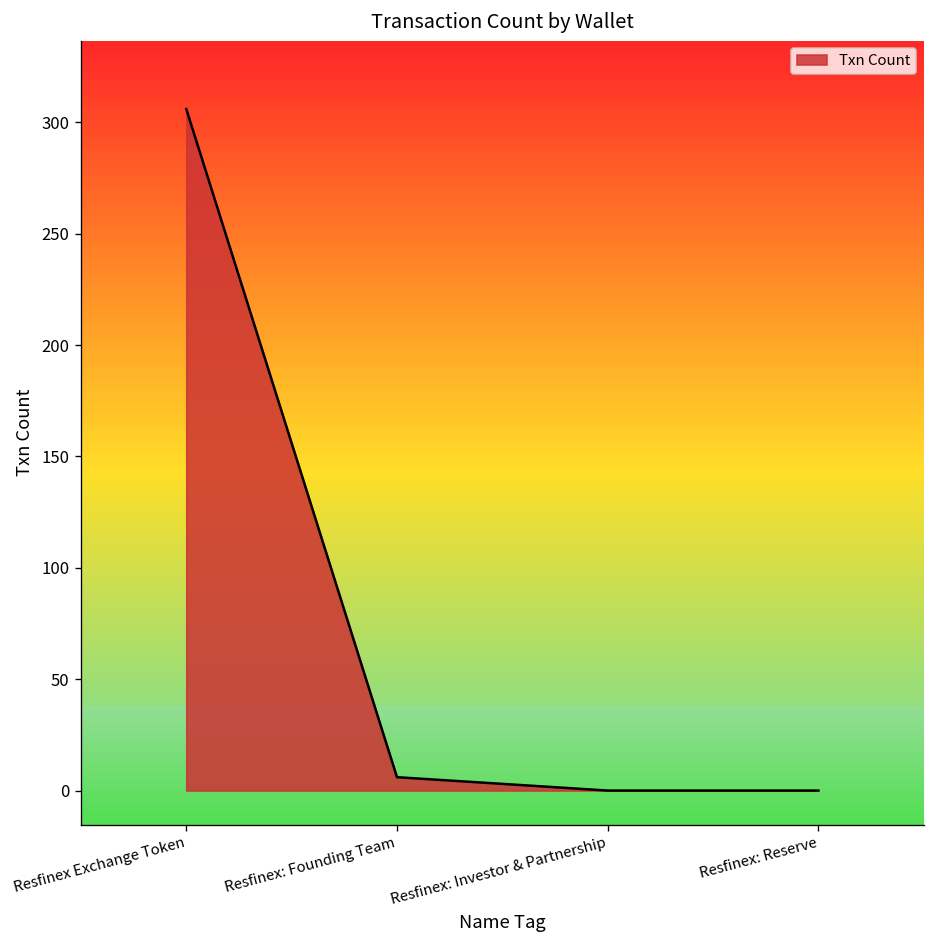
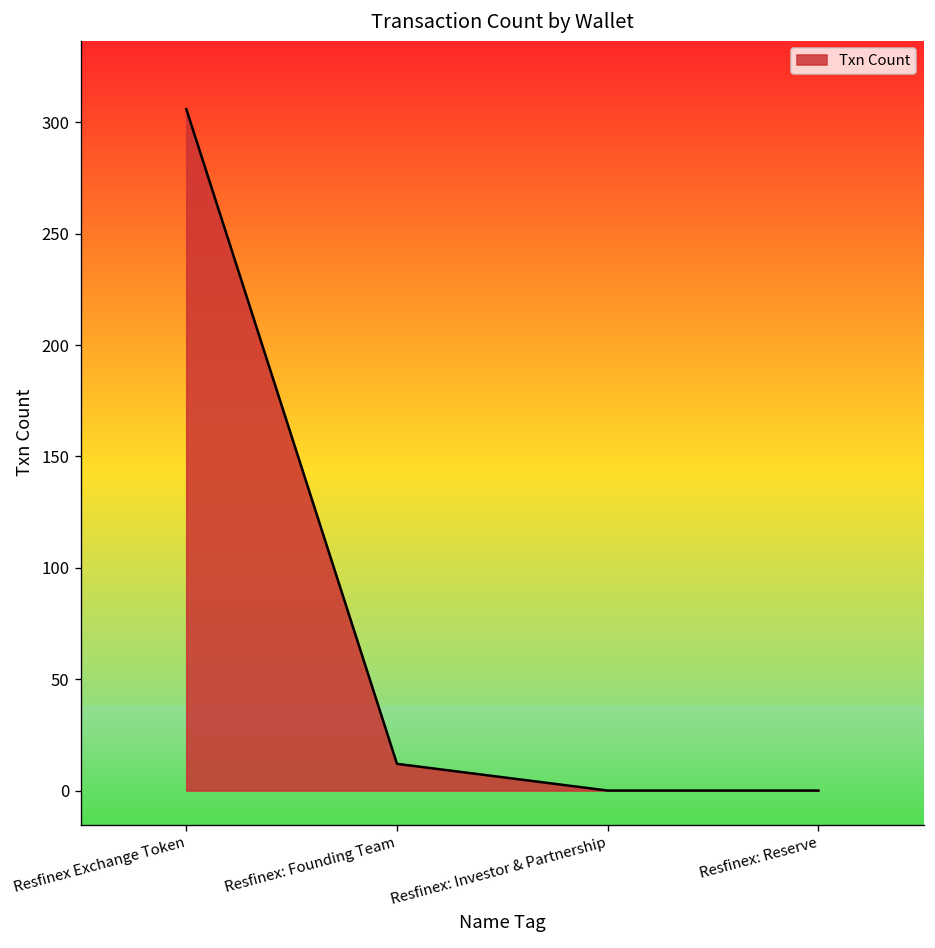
Resfinex: Founding Team: 6 -> 12
